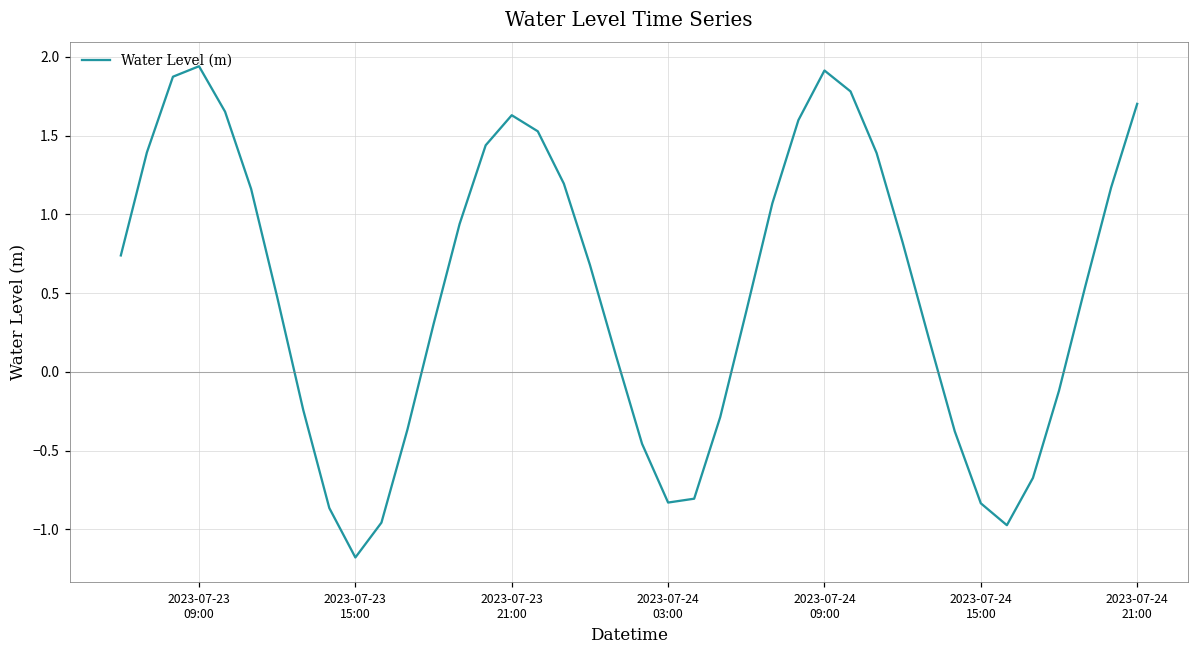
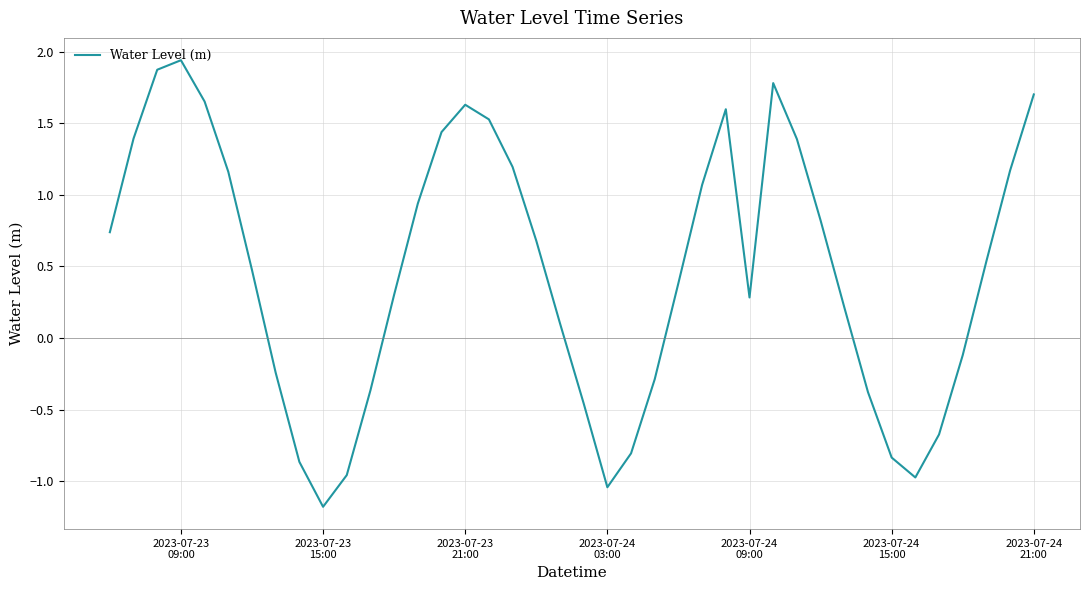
2023-07-24 03:00: -0.83 -> -1.04
2023-07-24 09:00: 1.91 -> 0.28
